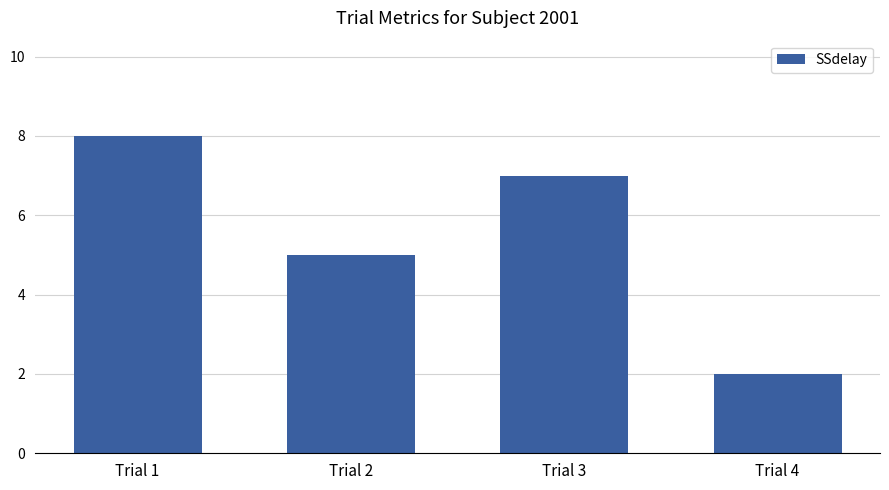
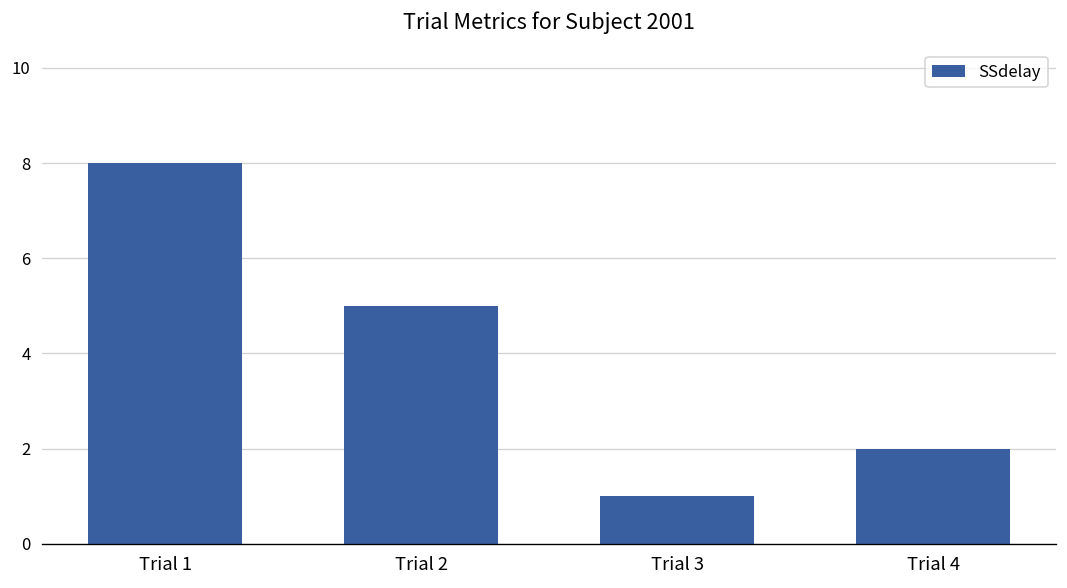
Trial 3: 7 -> 1
